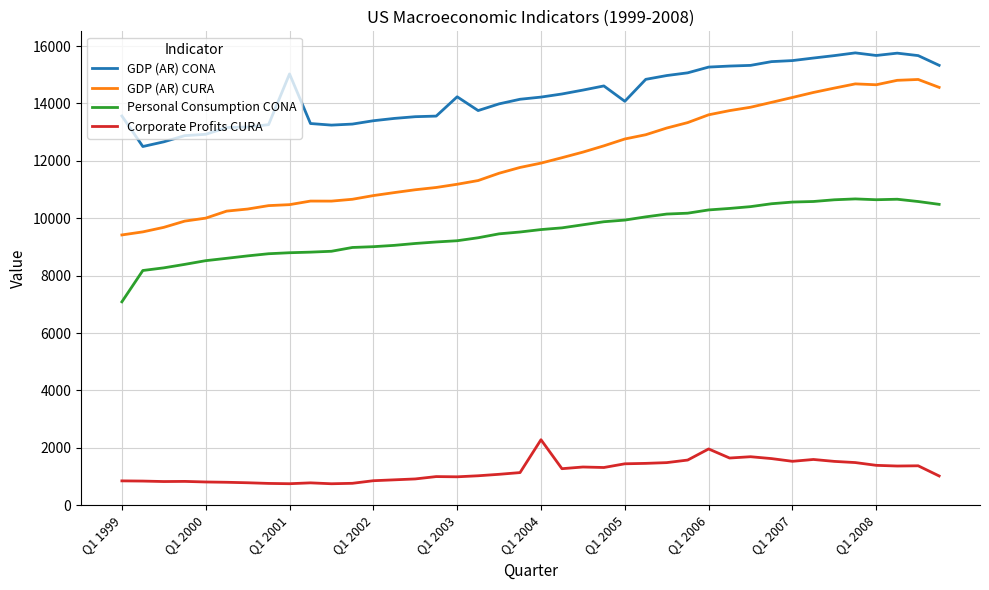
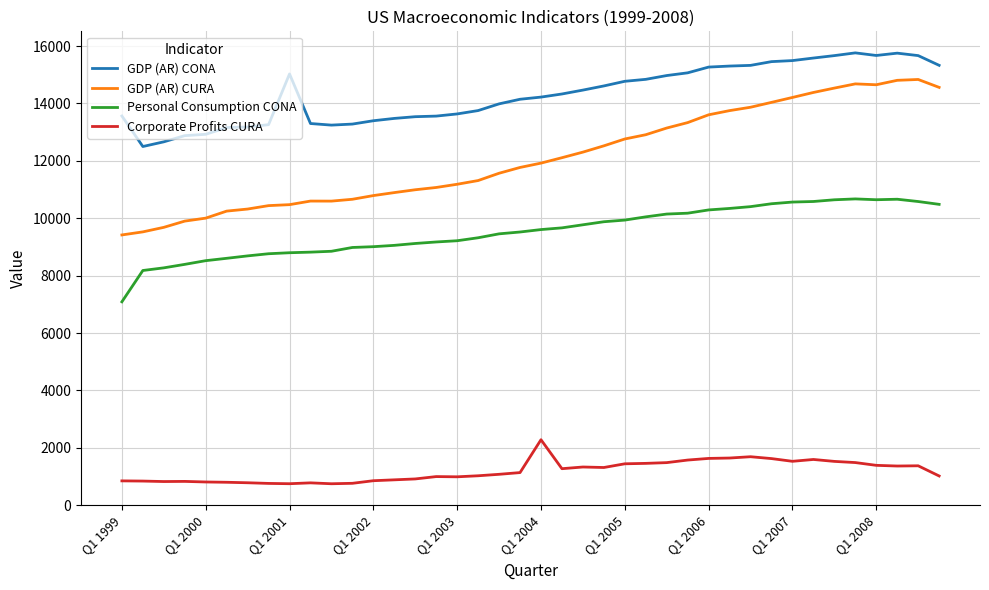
GDP (AR) CONA, Q1 2003: 14200 -> 13600
GDP (AR) CONA, Q1 2005: 14100 -> 14800
Corporate Profits CURA, Q1 2006: 2000 -> 1600
